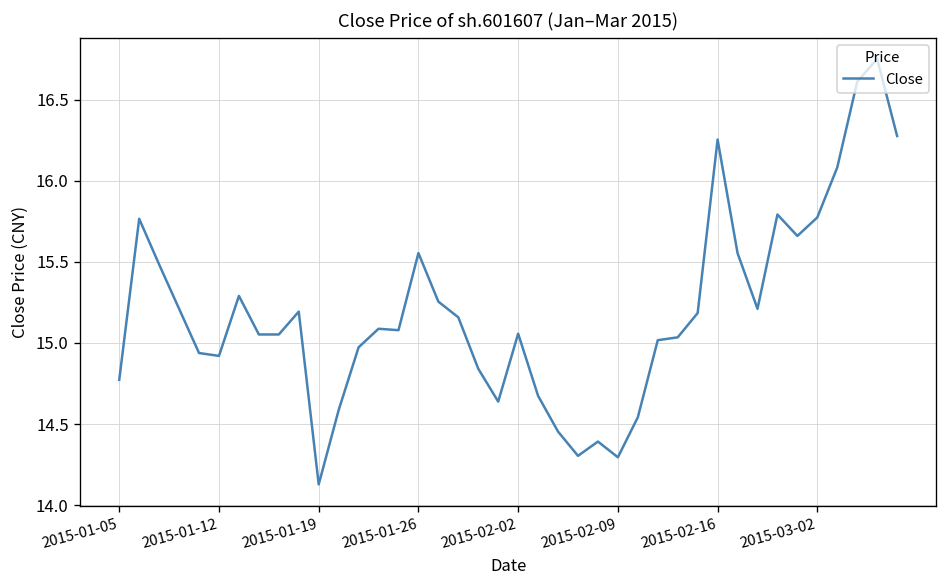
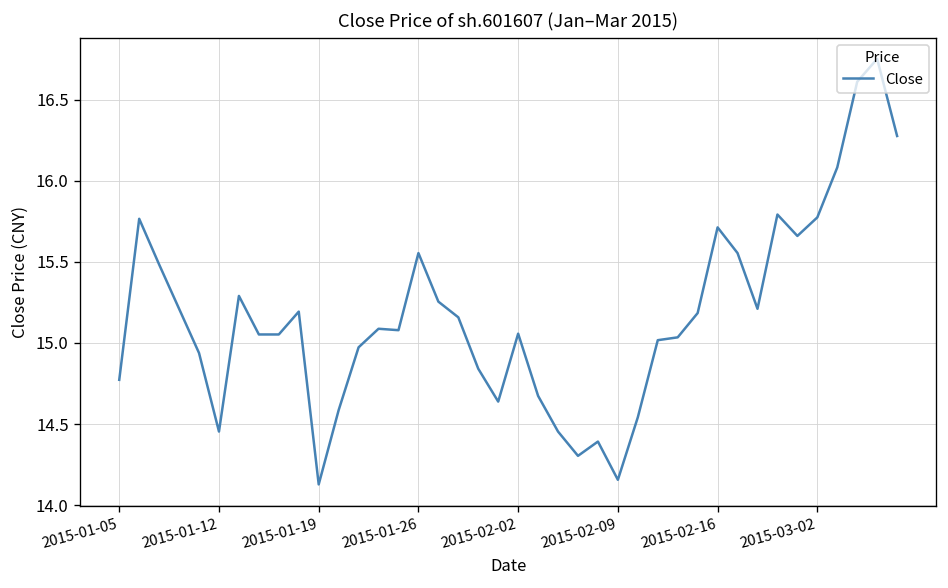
2015-01-12: 14.92 -> 14.45
2015-02-09: 14.30 -> 14.16
2015-02-16: 16.26 -> 15.71
